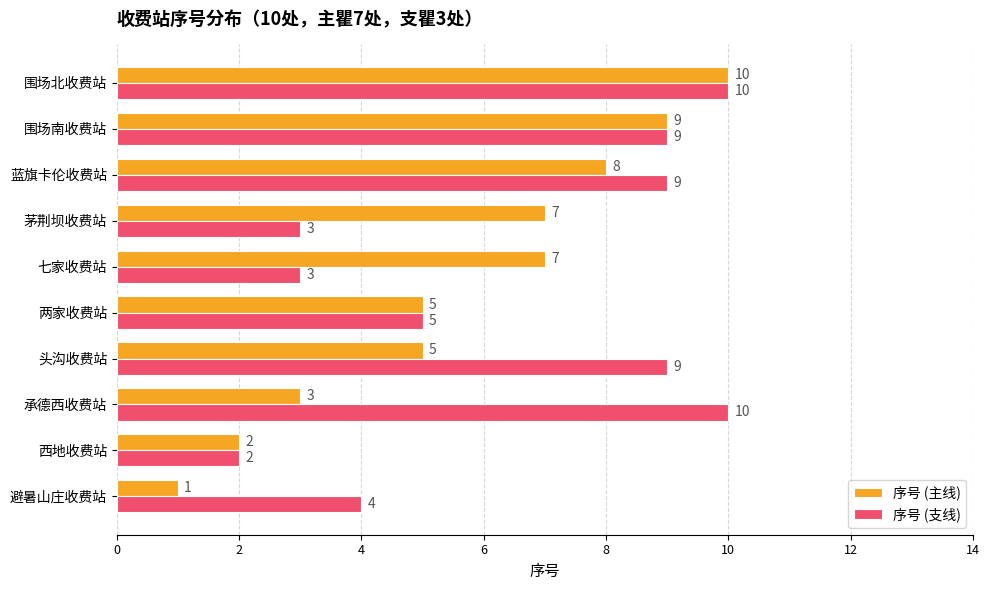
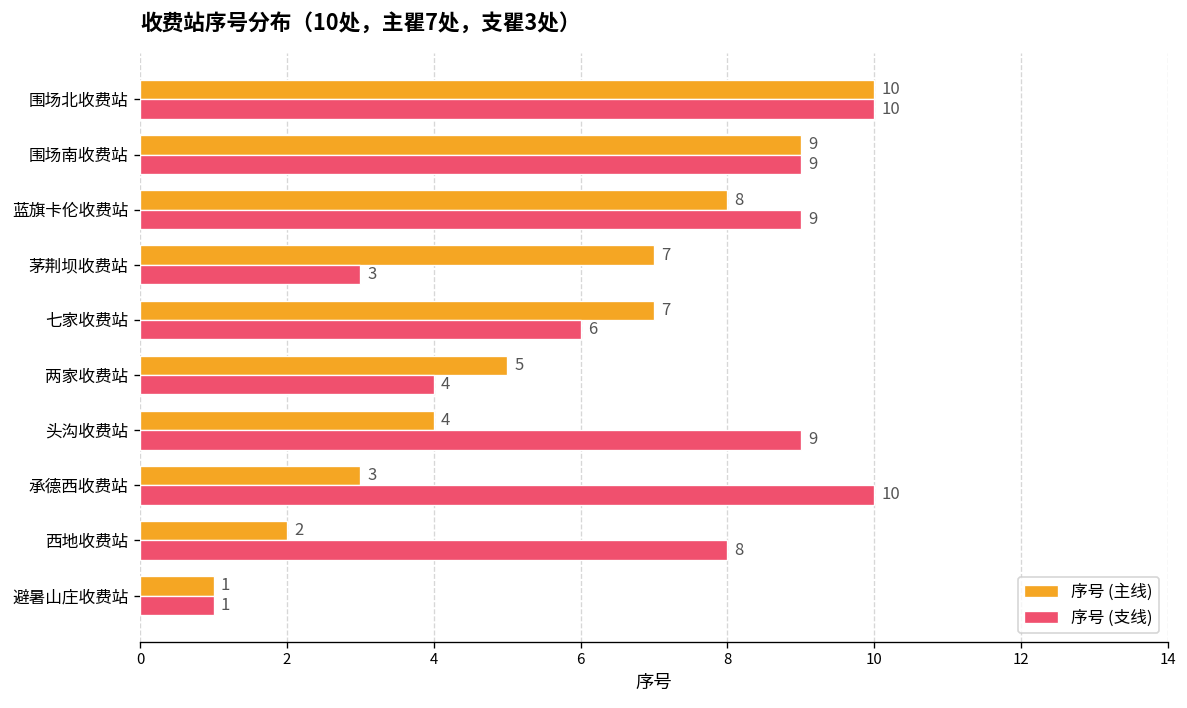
序号 (支线), 七家收费站: 3 -> 6
序号 (支线), 两家收费站: 5 -> 4
序号 (主线), 头沟收费站: 5 -> 4
序号 (支线), 西地收费站: 2 -> 8
序号 (支线), 避暑山庄收费站: 4 -> 1
